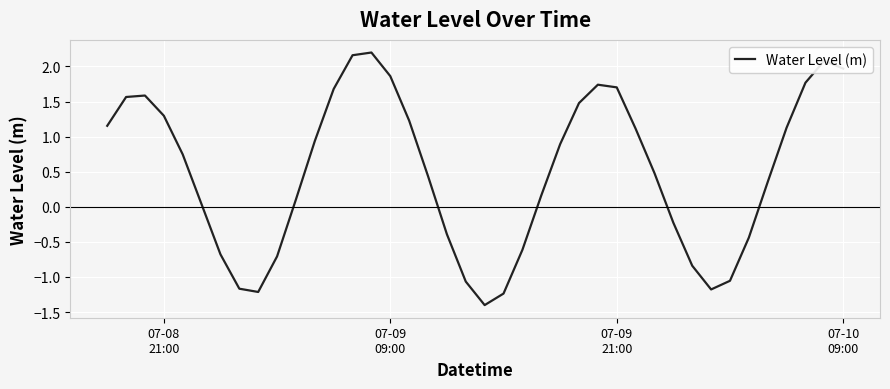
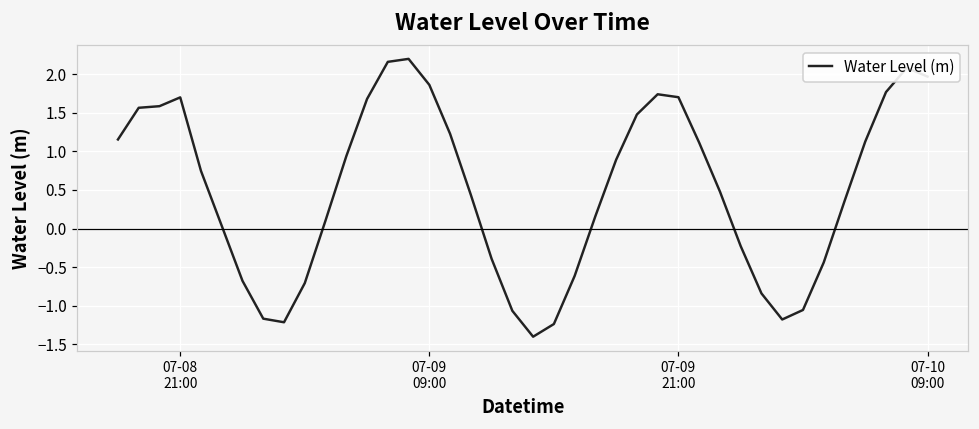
07-08 21:00: 1.3 -> 1.7
